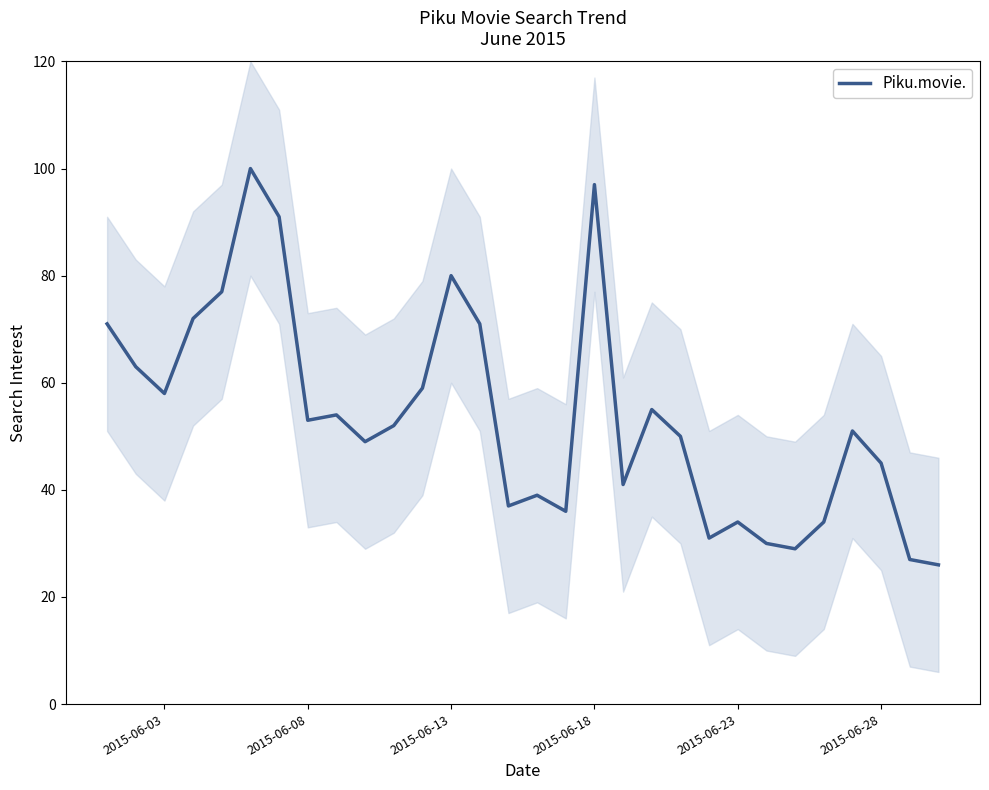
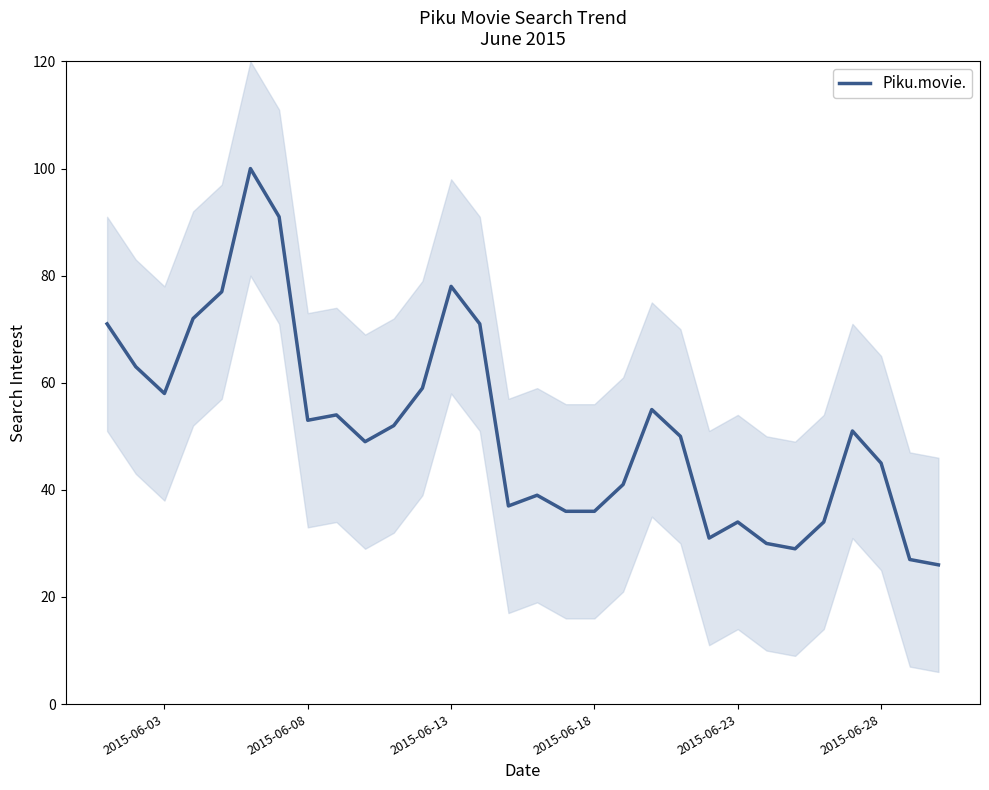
Piku.movie., 2015-06-13: 80 -> 78
Piku.movie., 2015-06-18: 97 -> 36
